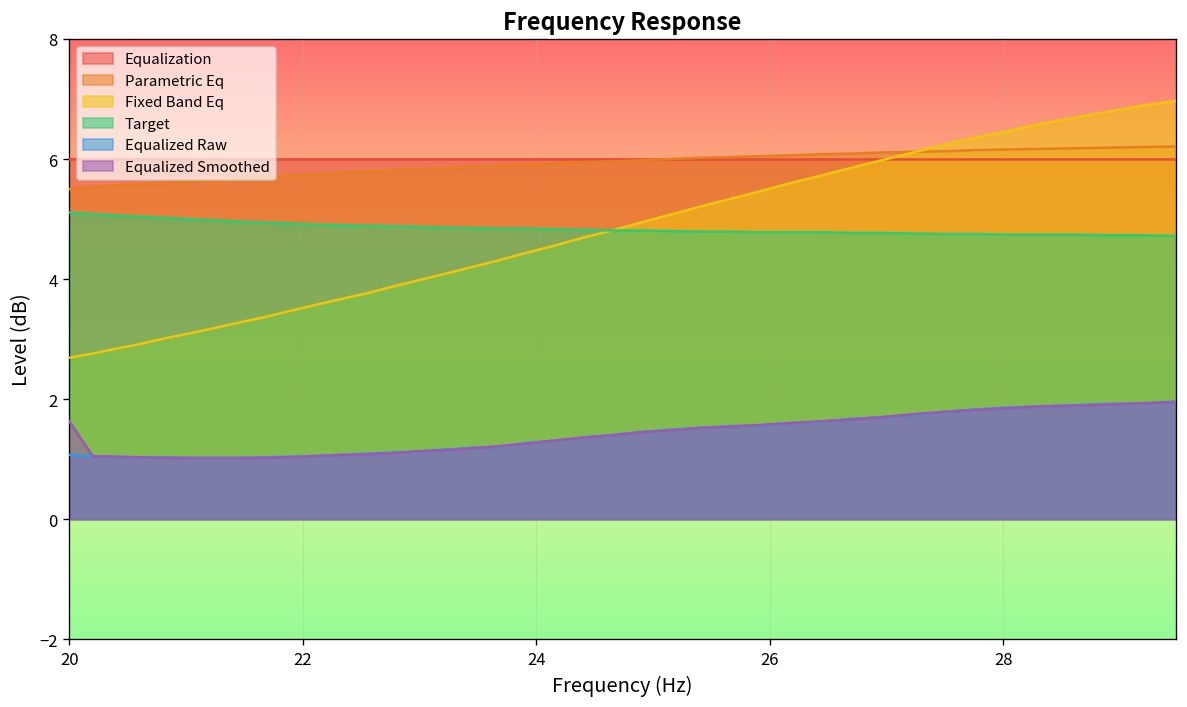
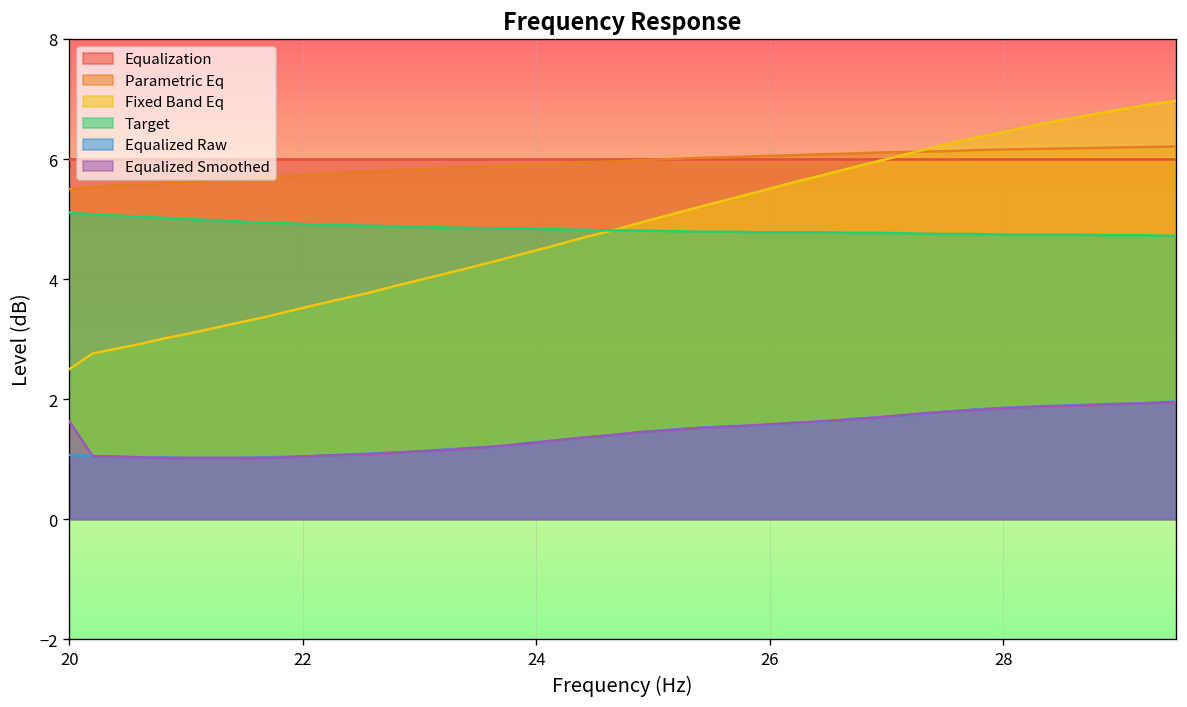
Fixed Band Eq, 20: 2.7 -> 2.5
